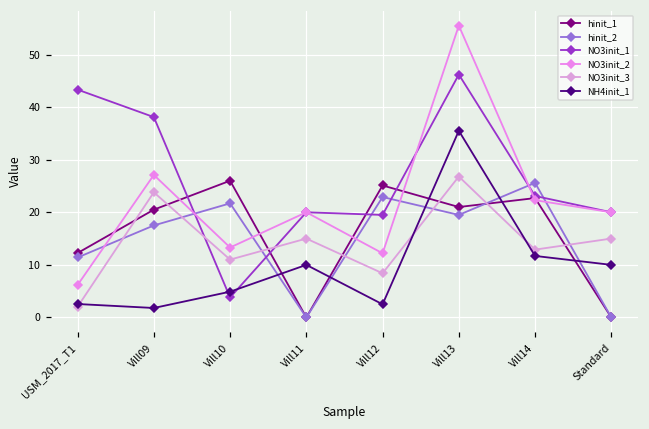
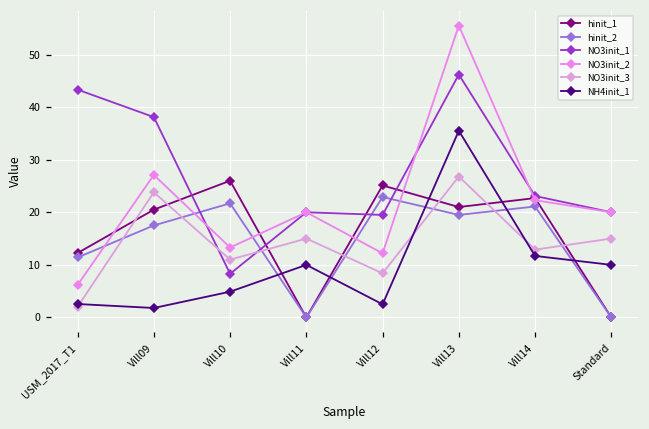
NO3init_1, Vill10: 4 -> 8
hinit_2, Vill14: 26 -> 21
